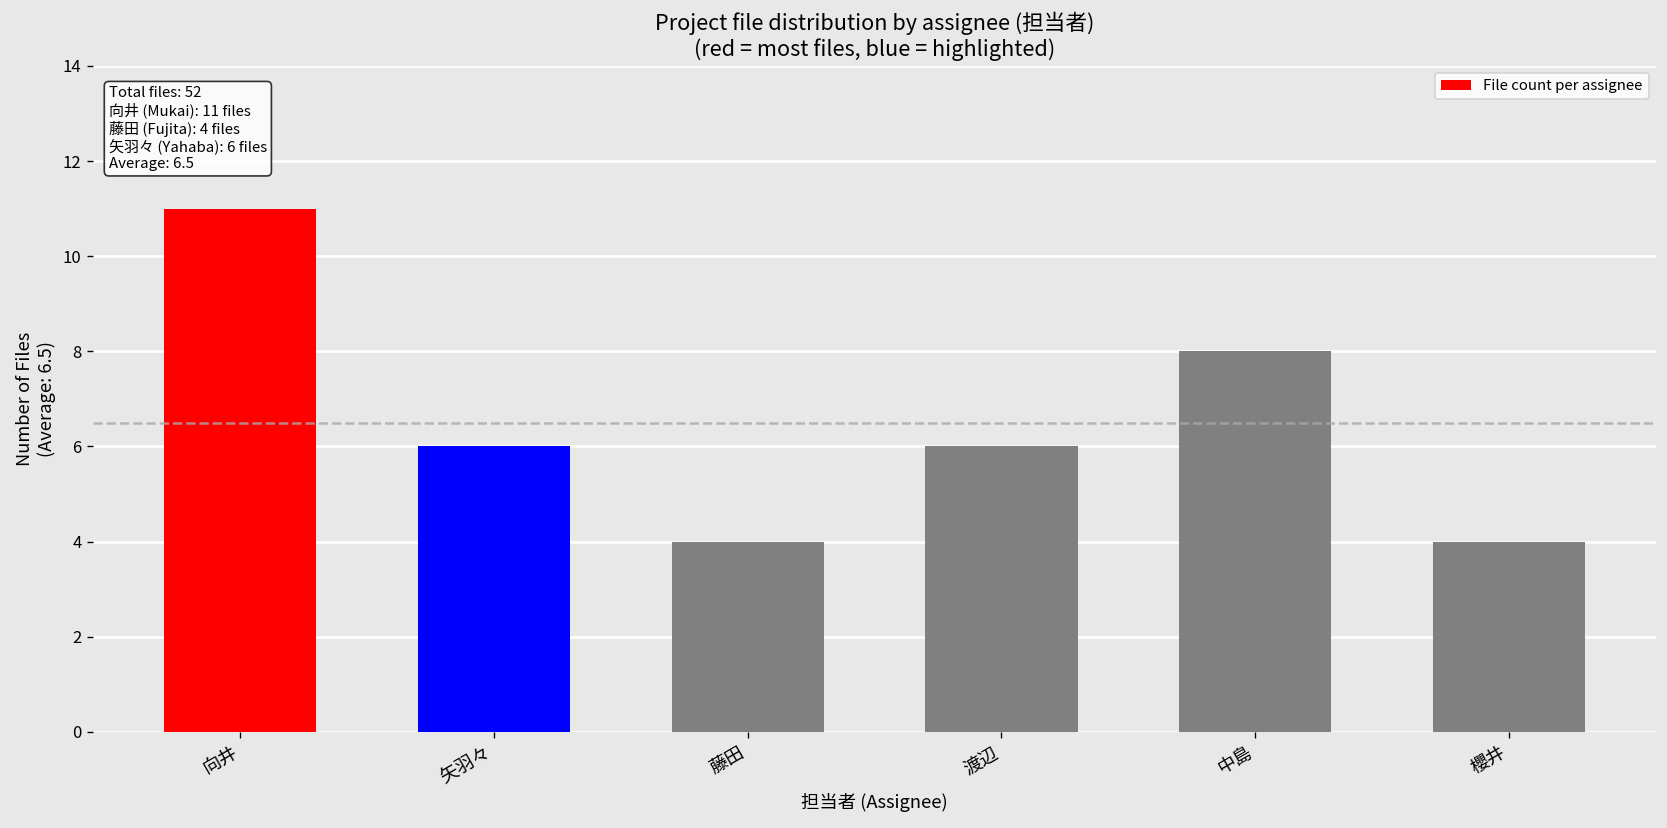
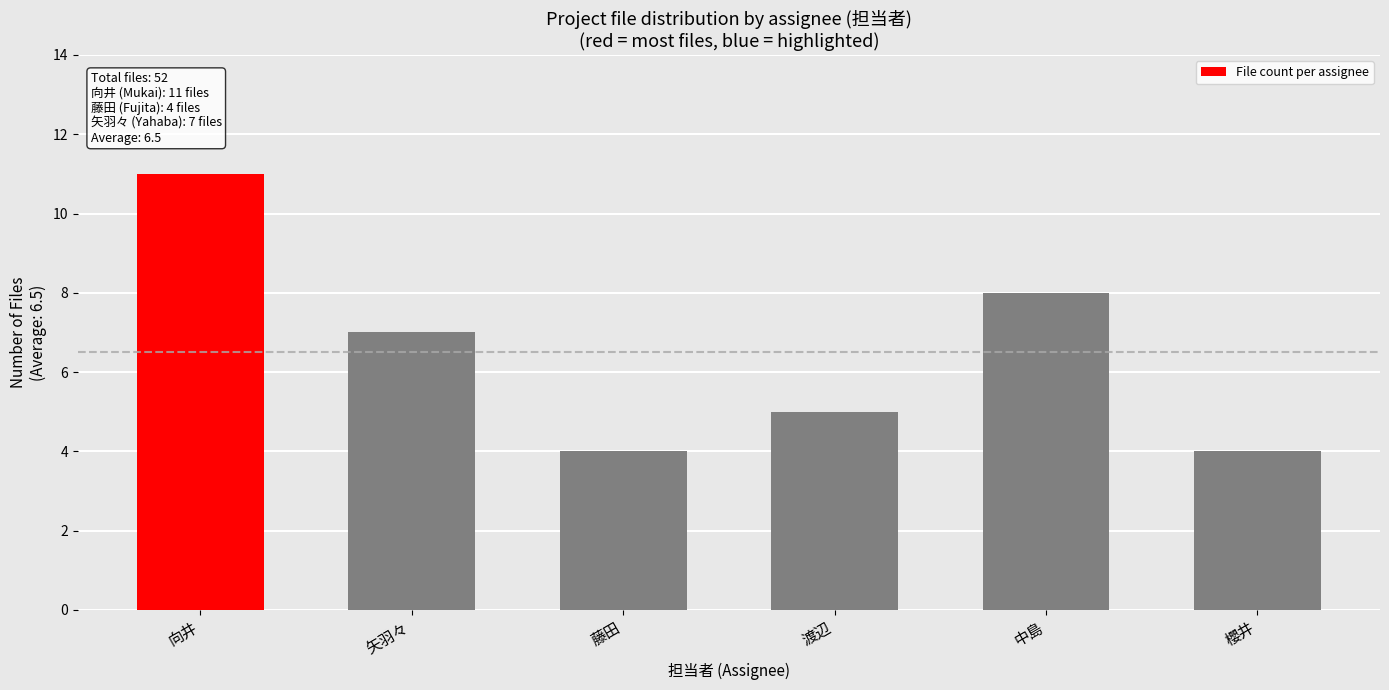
矢羽々: 6 -> 7
渡辺: 6 -> 5
